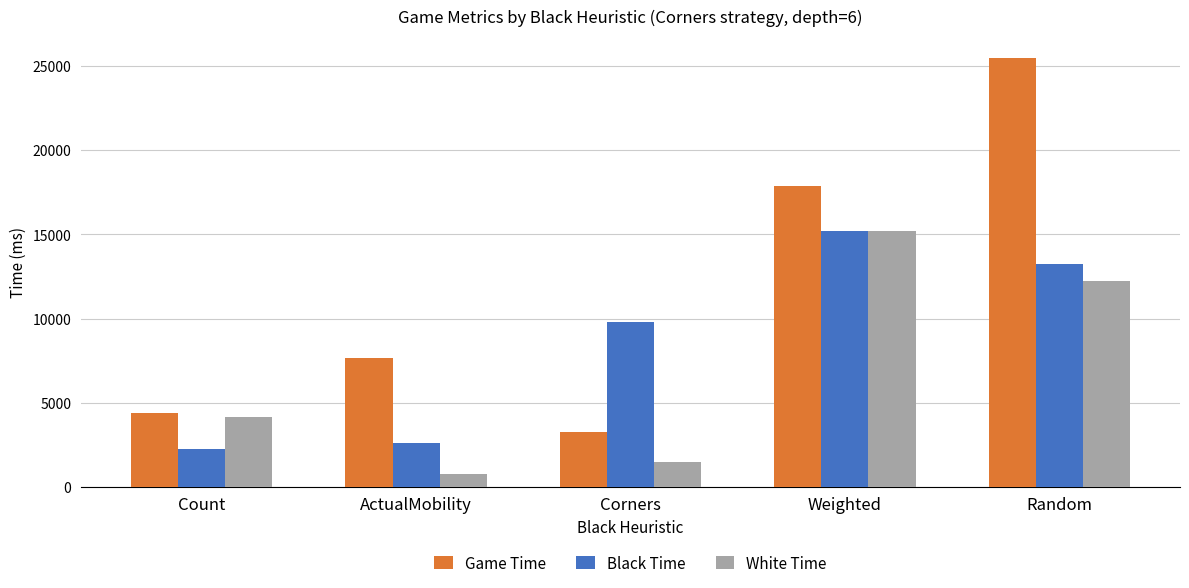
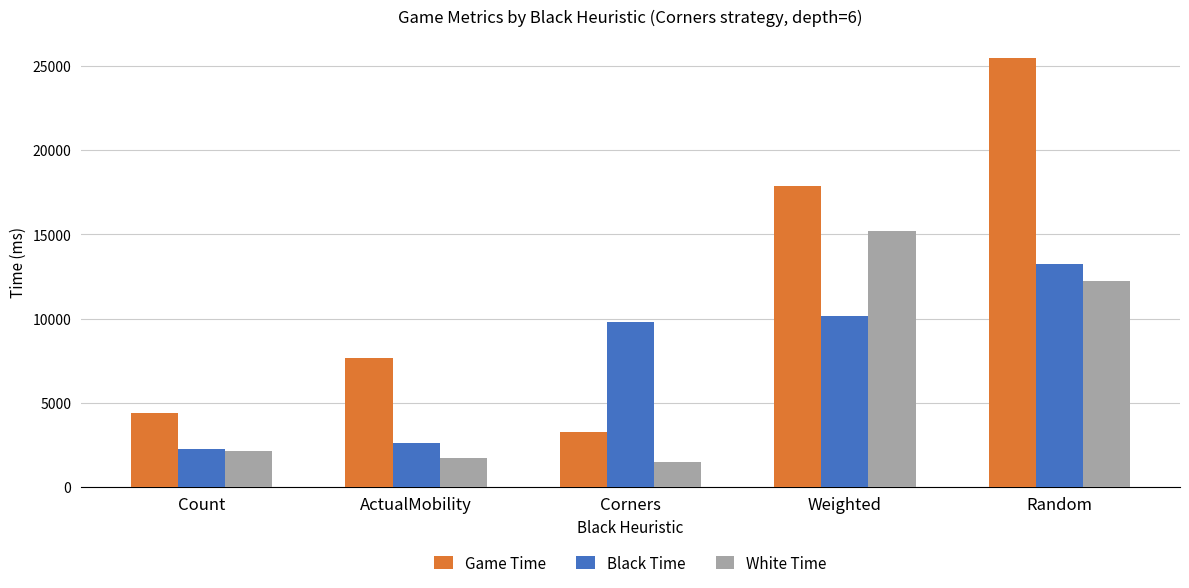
White Time, Count: 4100 -> 2100
White Time, ActualMobility: 800 -> 1700
Black Time, Weighted: 15200 -> 10100
